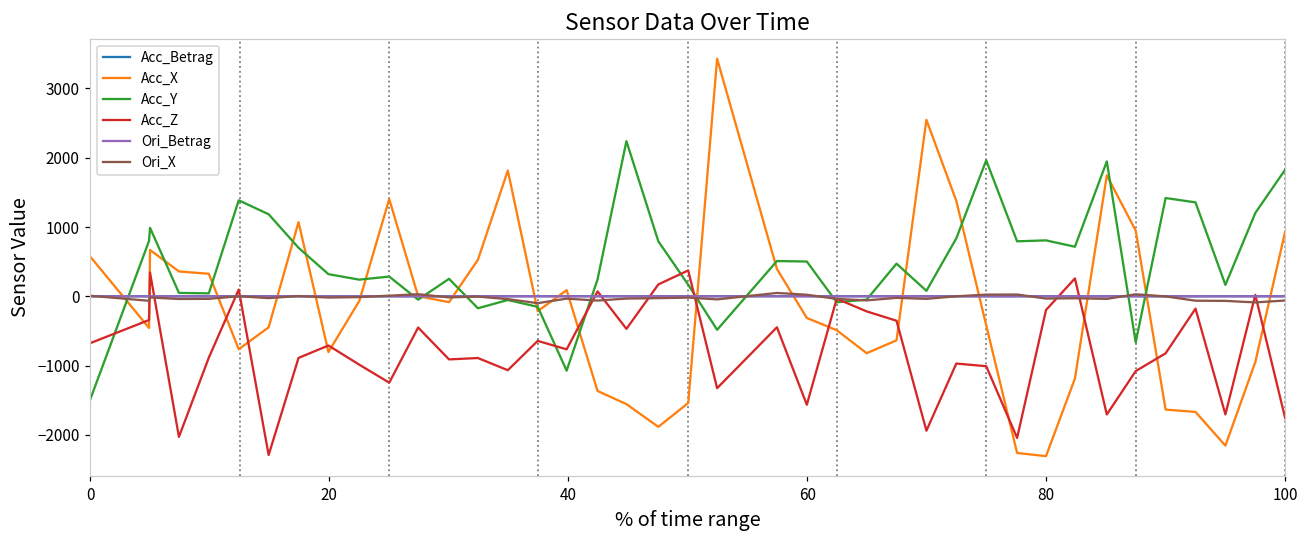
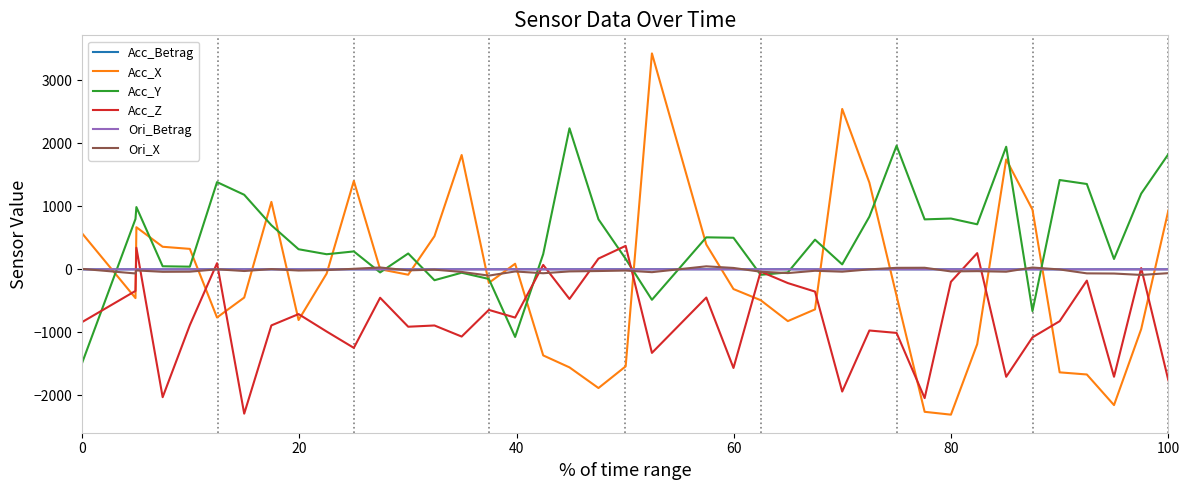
Acc_Z, 0: -700 -> -800
